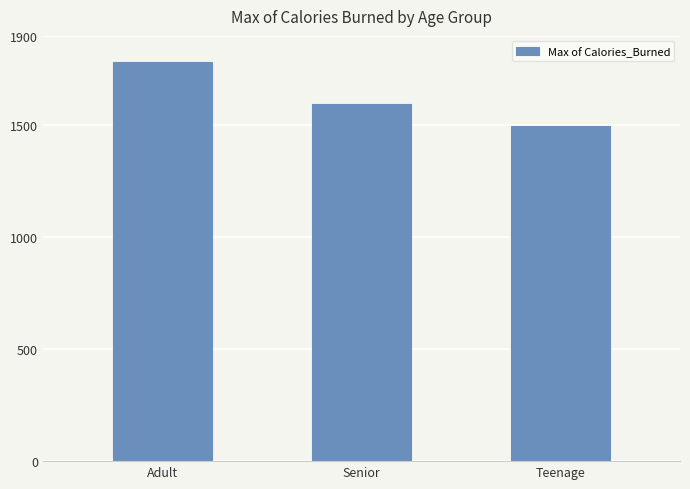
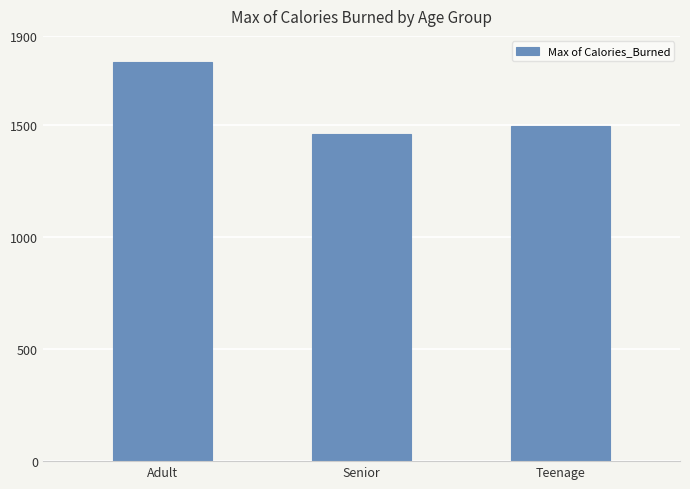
Senior: 1600 -> 1460
